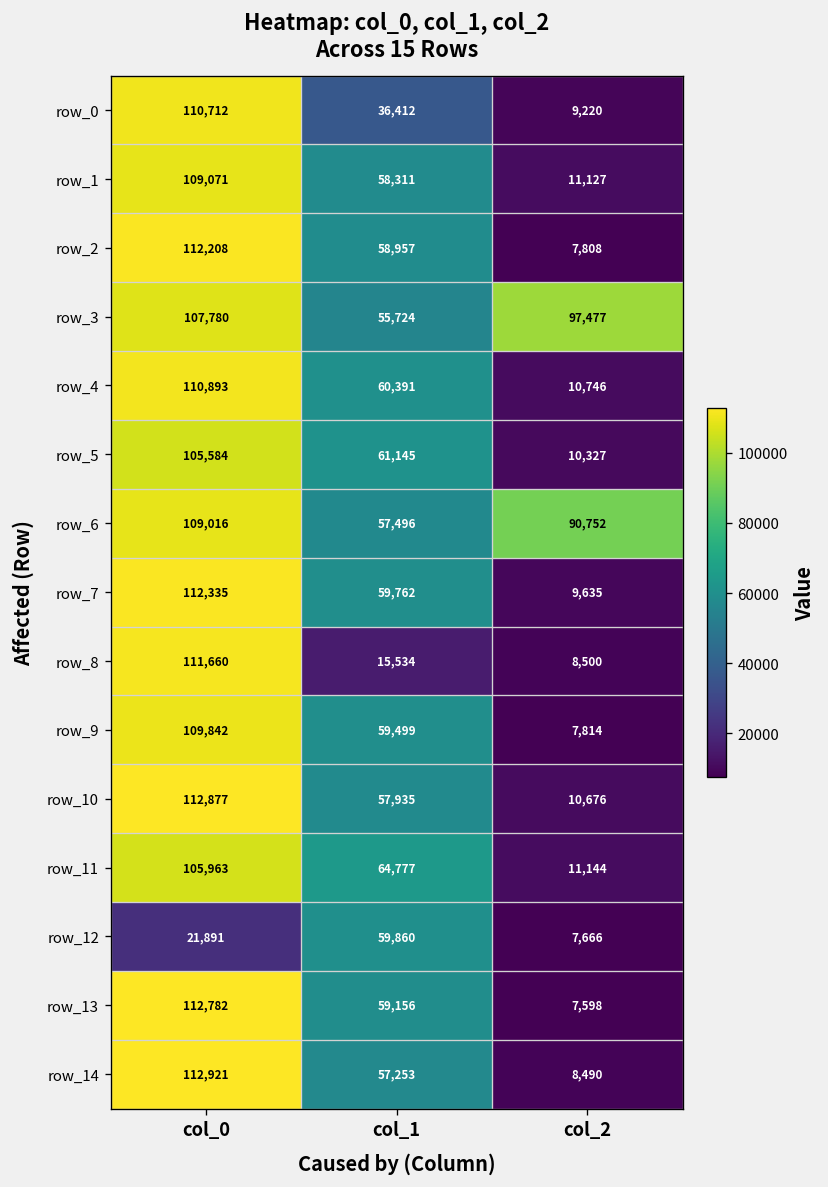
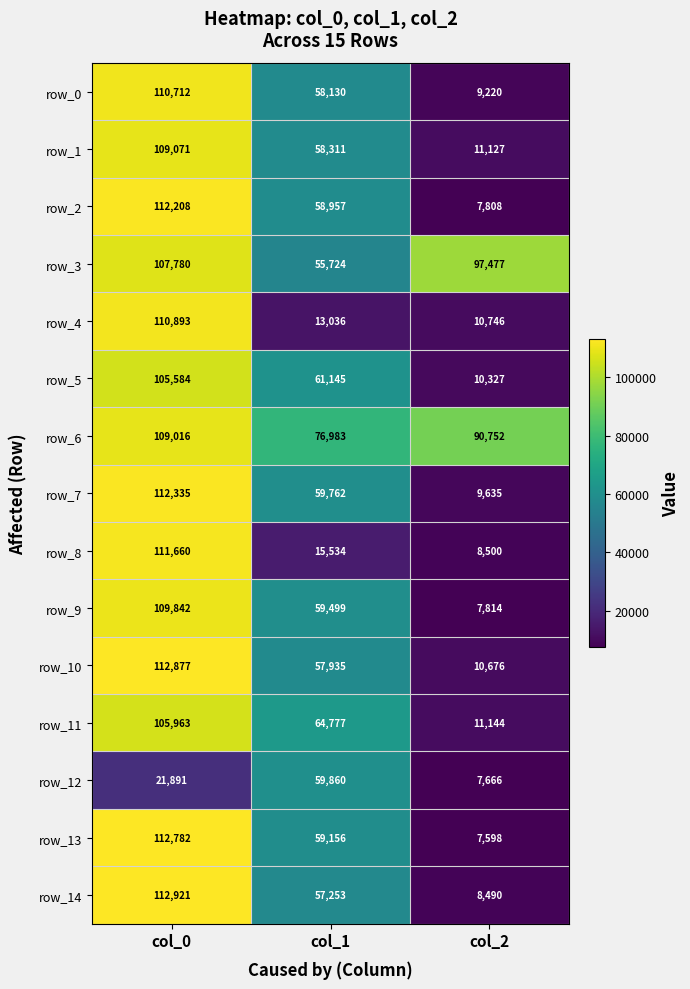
row_0, col_1: 36,412 -> 58,130
row_4, col_1: 60,391 -> 13,036
row_6, col_1: 57,496 -> 76,983
